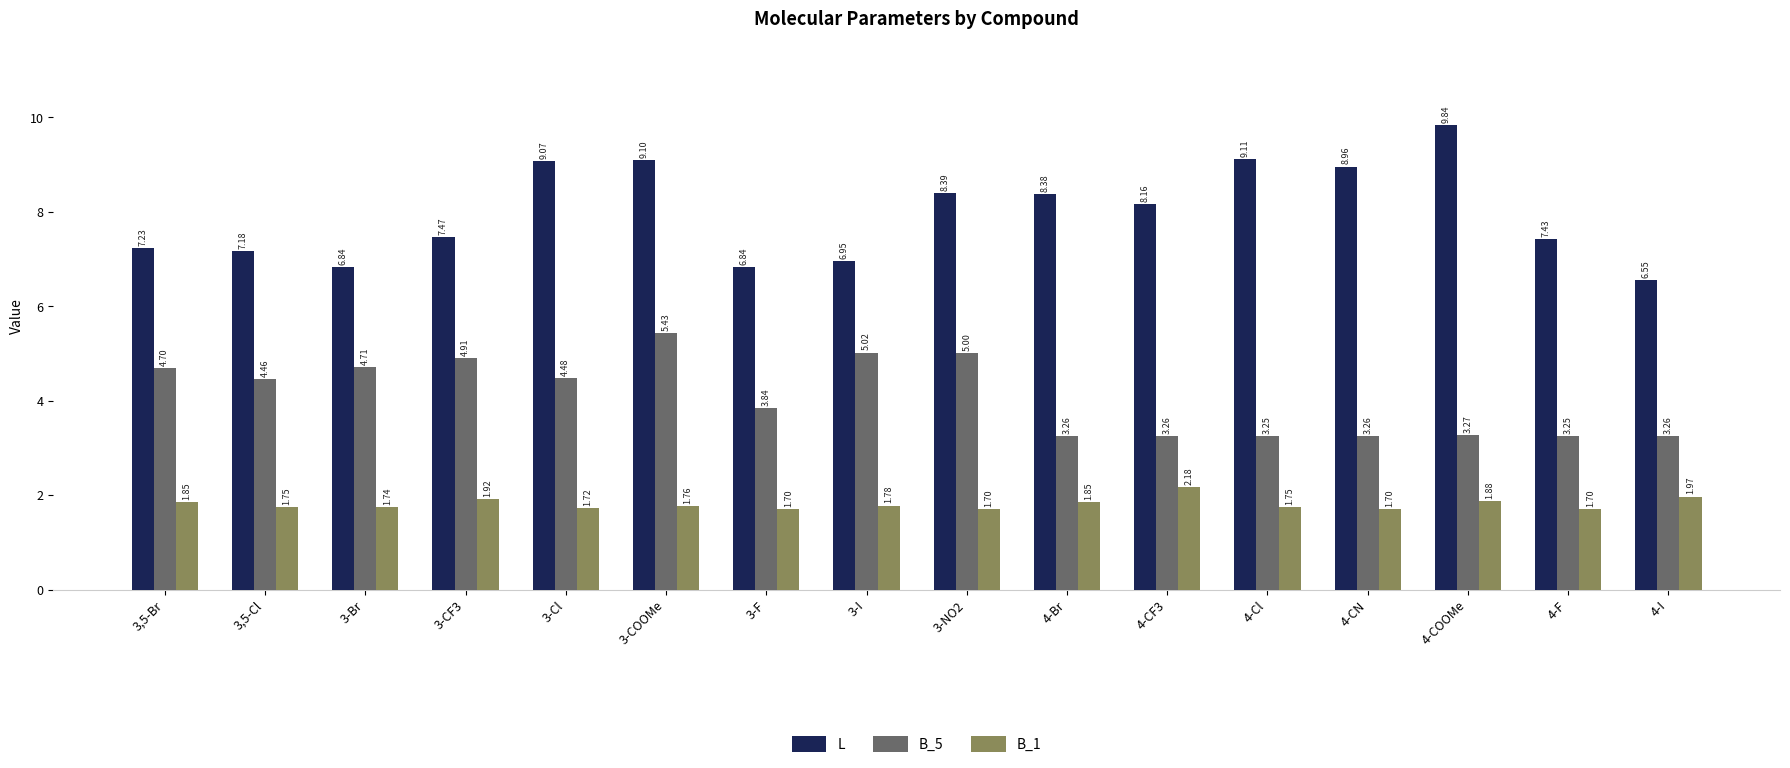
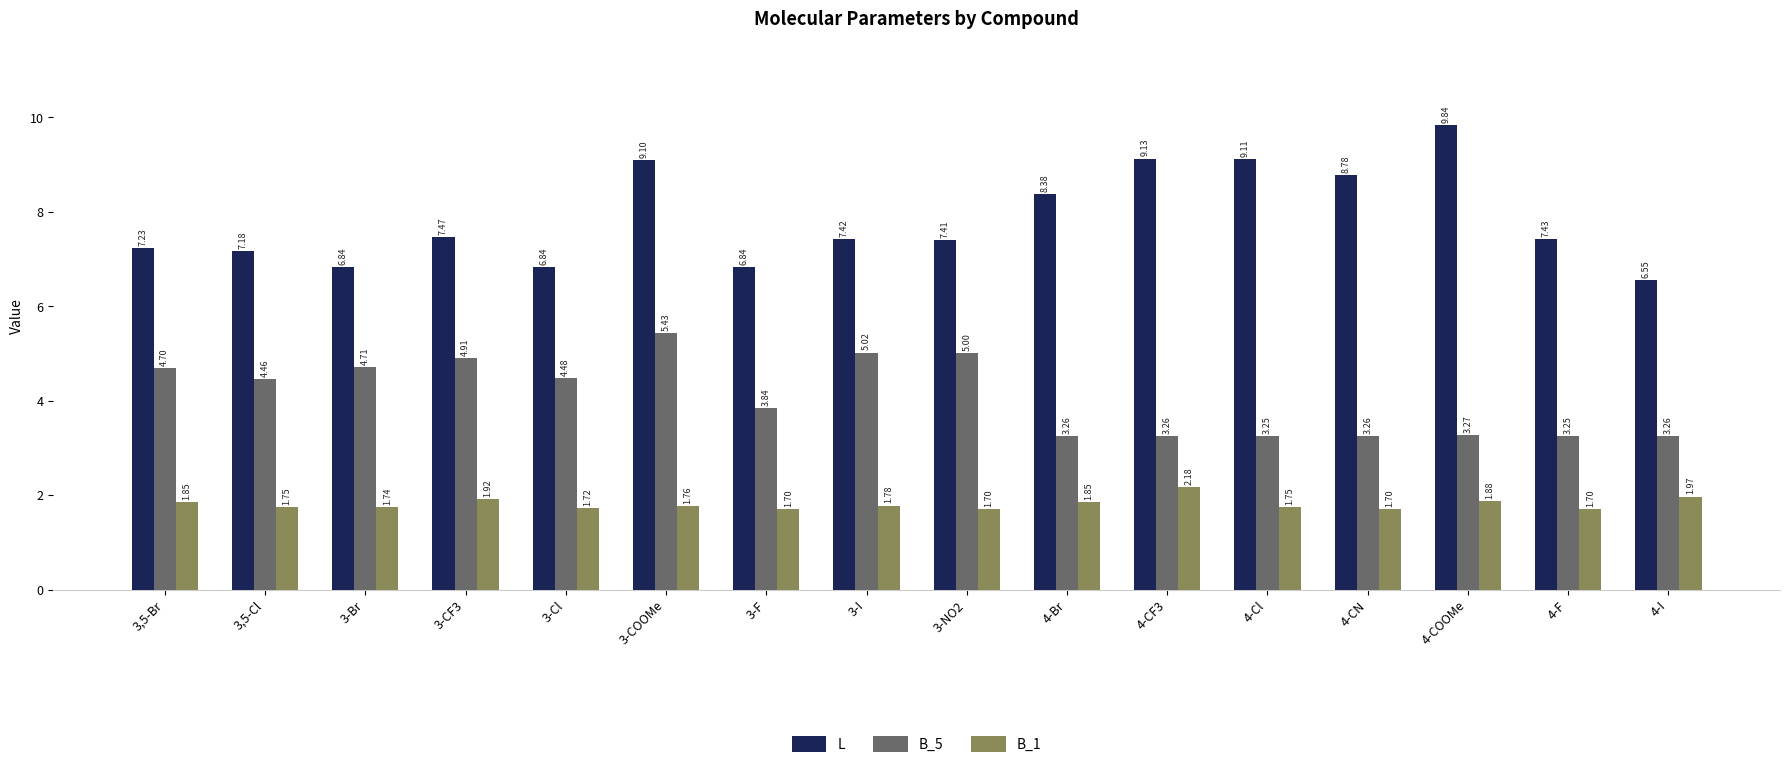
L, 3-Cl: 9.07 -> 6.84
L, 3-I: 6.95 -> 7.42
L, 3-NO2: 8.39 -> 7.41
L, 4-CF3: 8.16 -> 9.13
L, 4-CN: 8.96 -> 8.78
